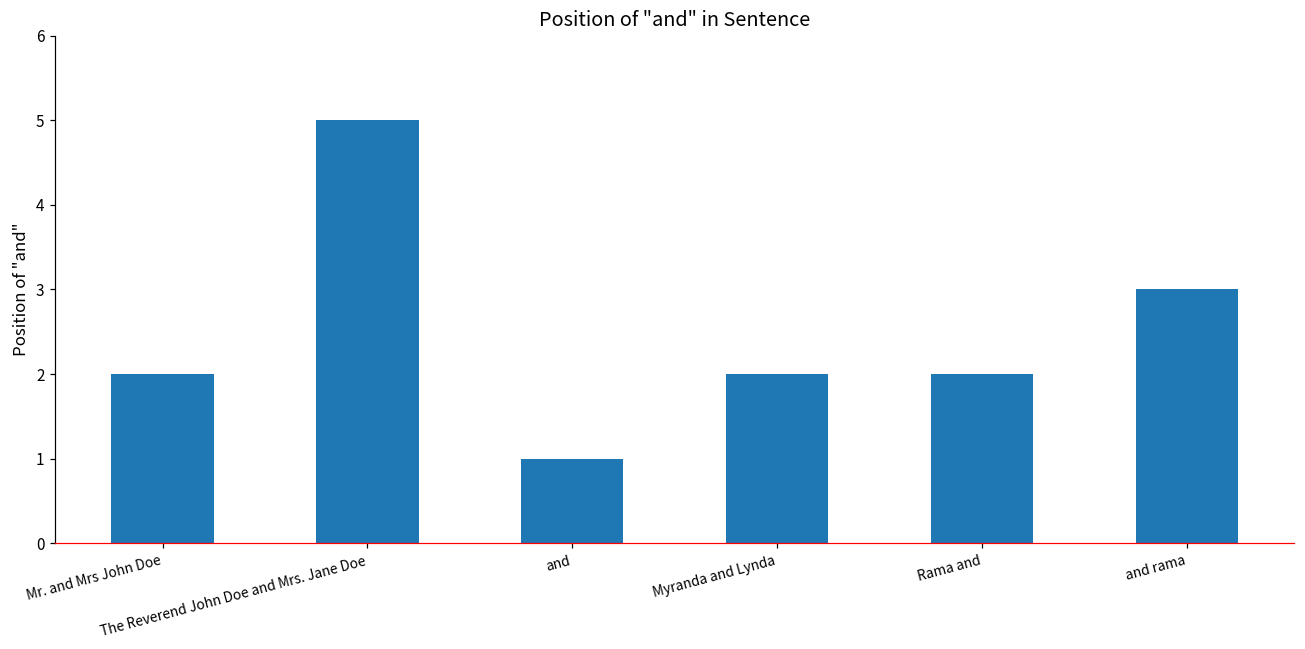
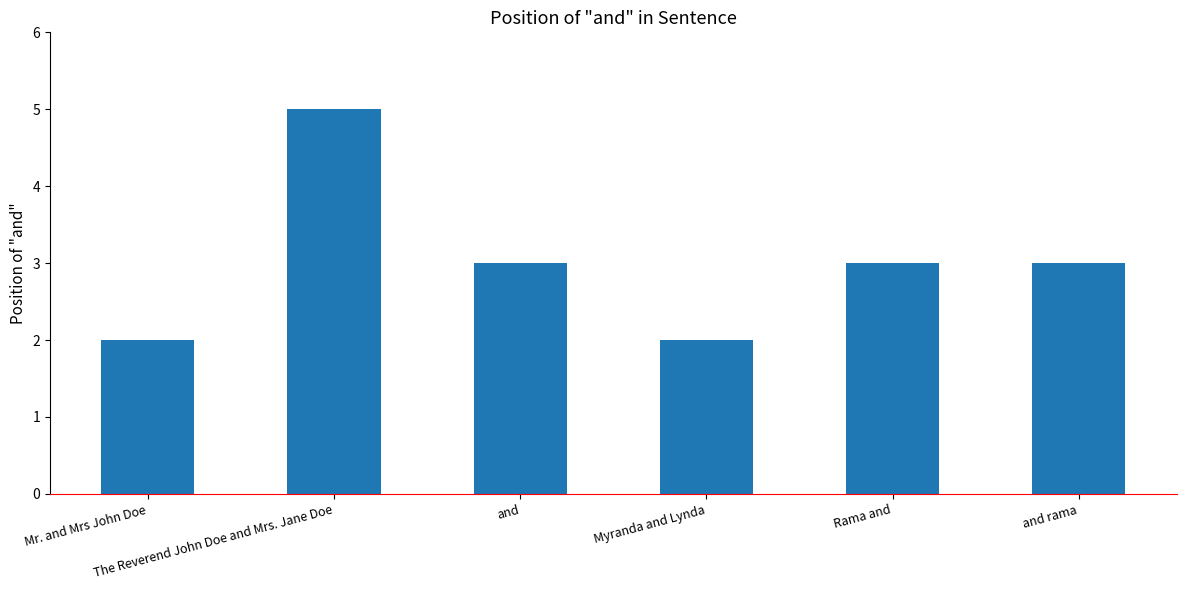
and: 1 -> 3
Rama and: 2 -> 3
